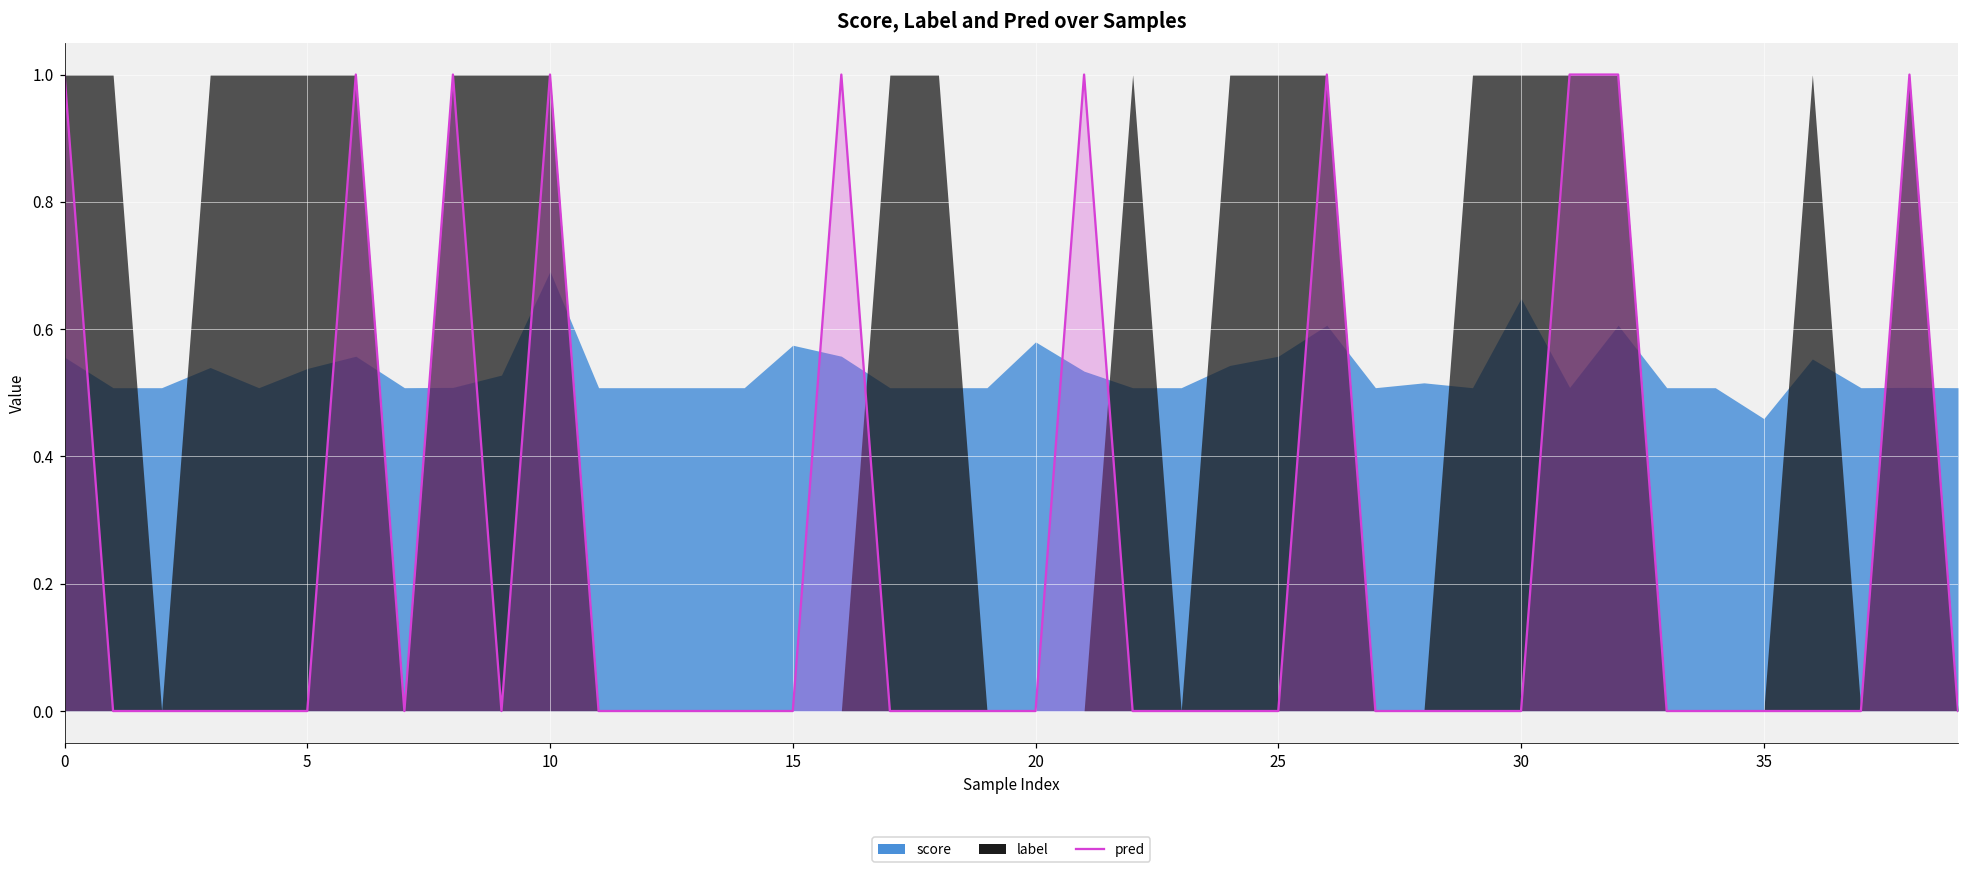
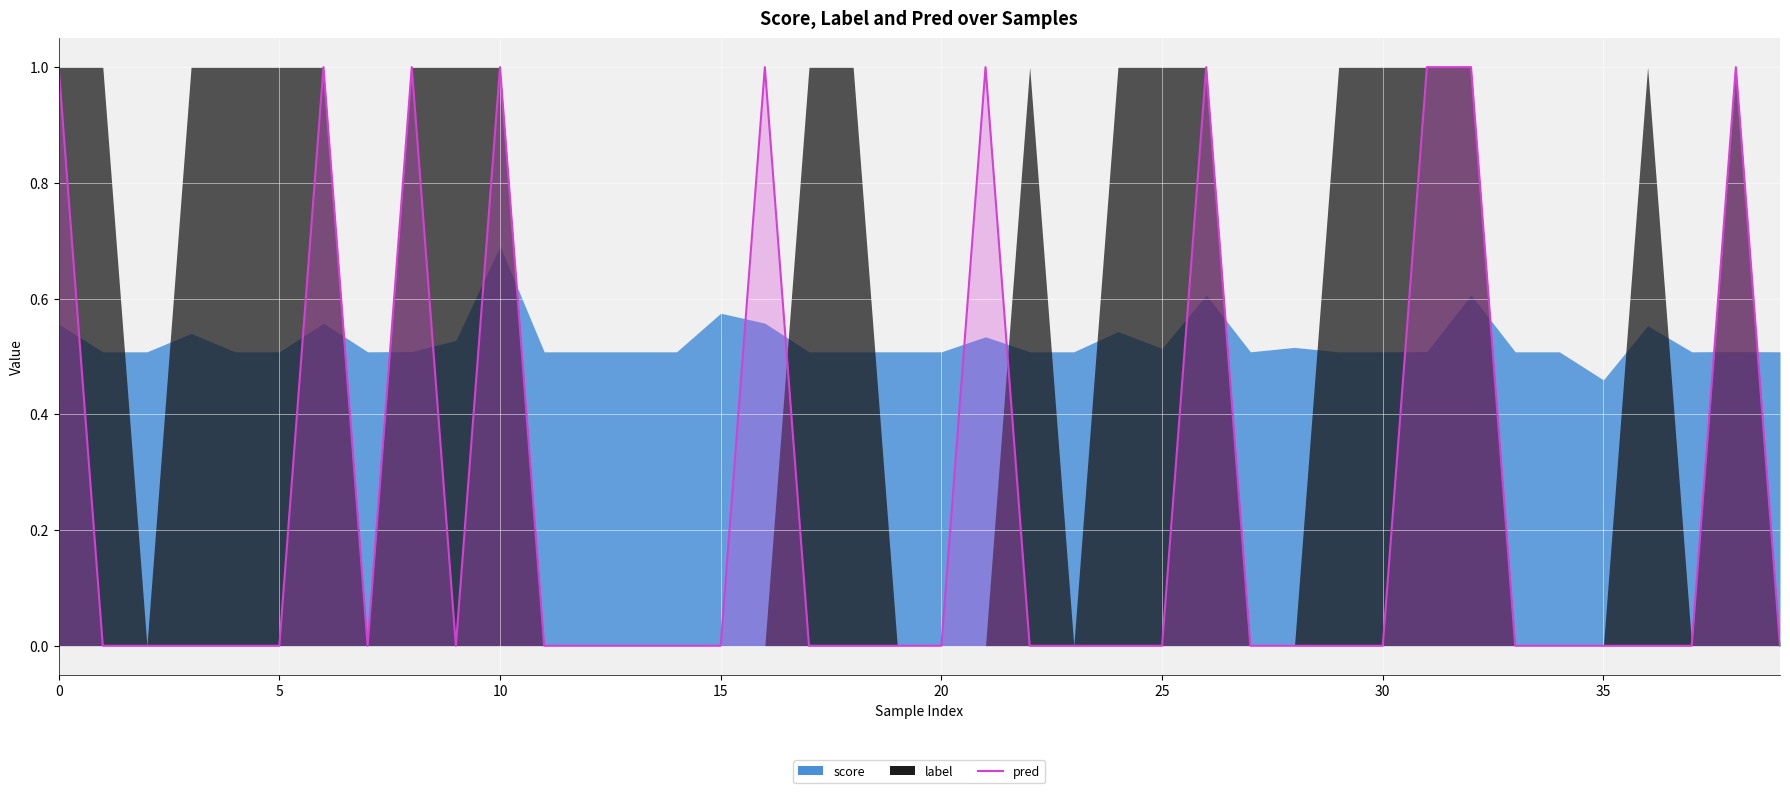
score, 5: 0.54 -> 0.51
score, 20: 0.58 -> 0.51
score, 25: 0.56 -> 0.51
score, 30: 0.65 -> 0.51
